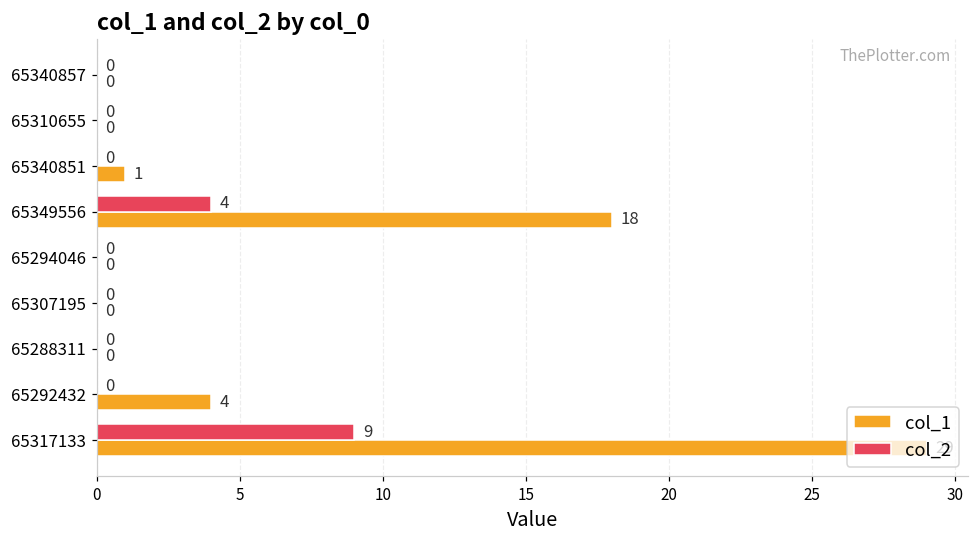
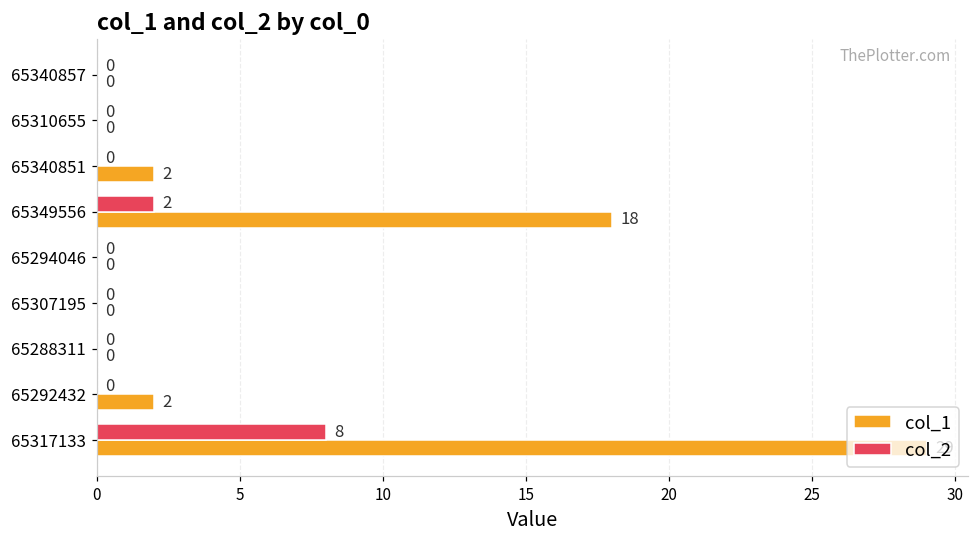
col_1, 65340851: 1 -> 2
col_2, 65349556: 4 -> 2
col_1, 65292432: 4 -> 2
col_2, 65317133: 9 -> 8
